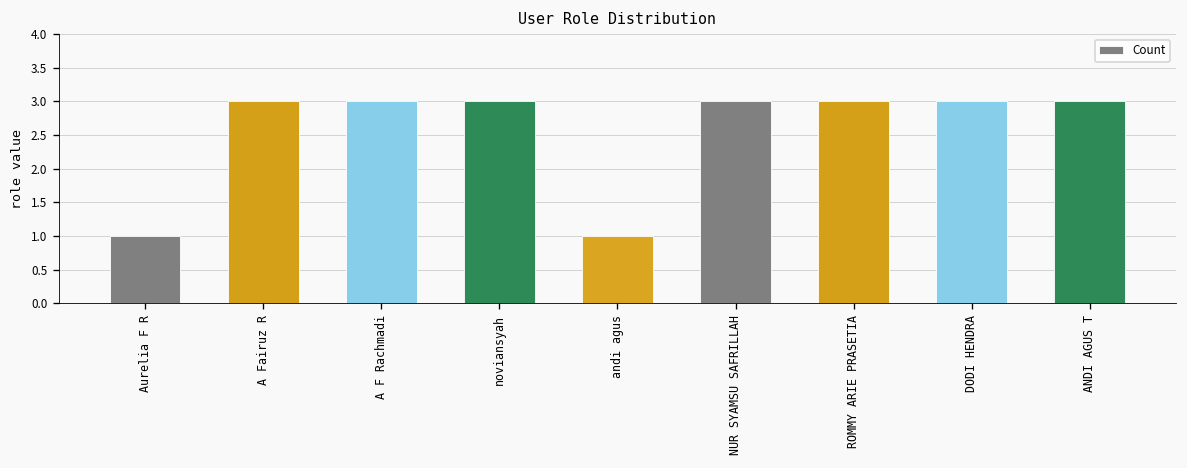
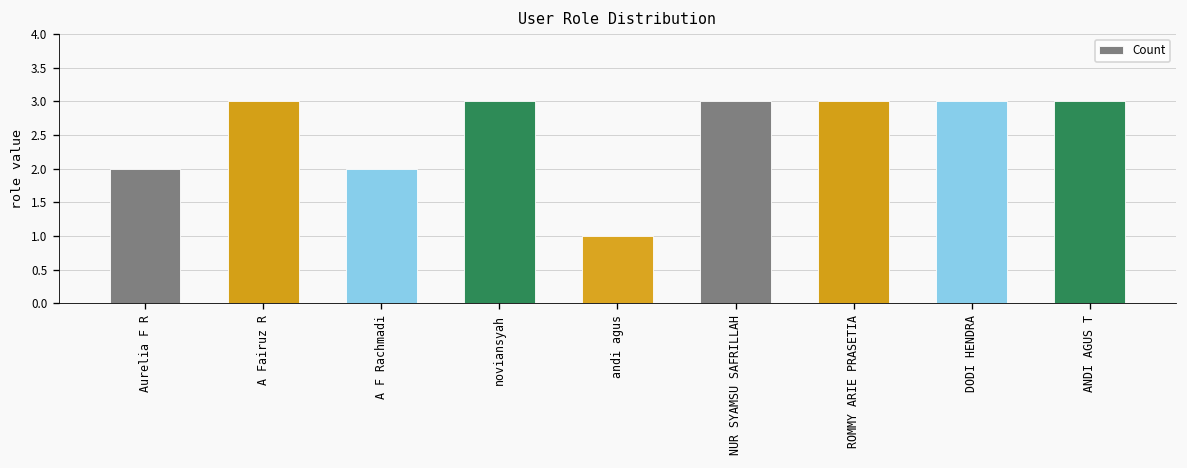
Aurelia F R: 1 -> 2
A F Rachmadi: 3 -> 2
